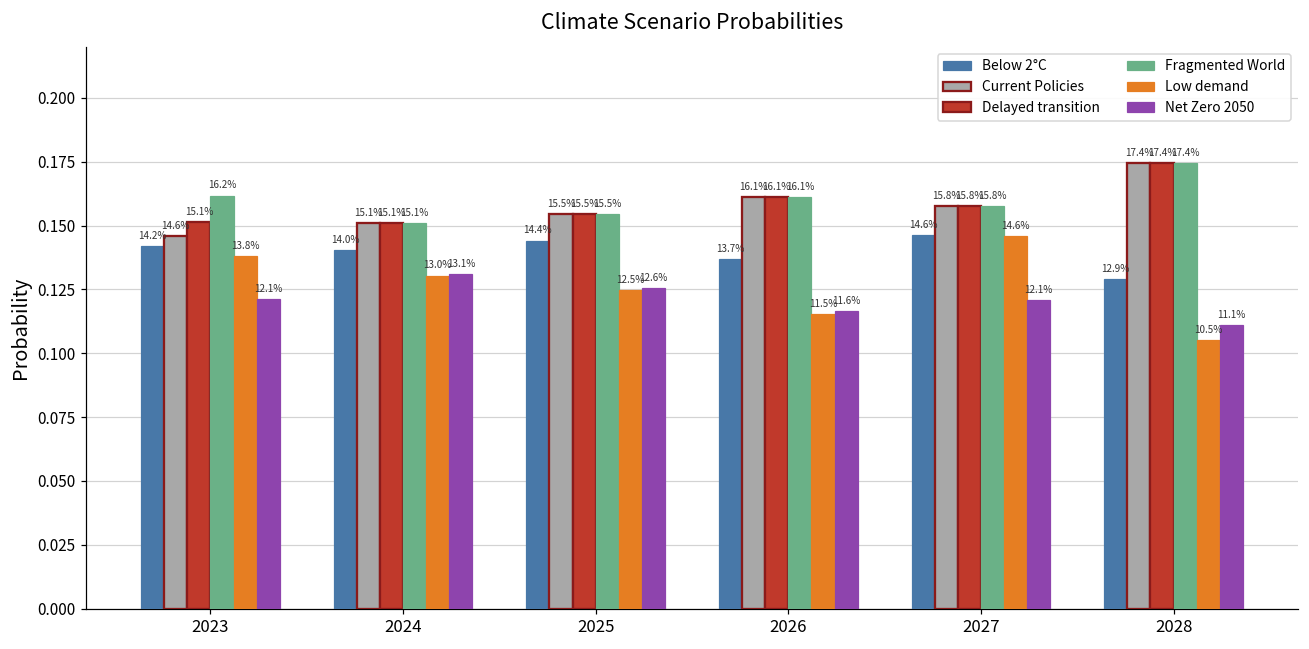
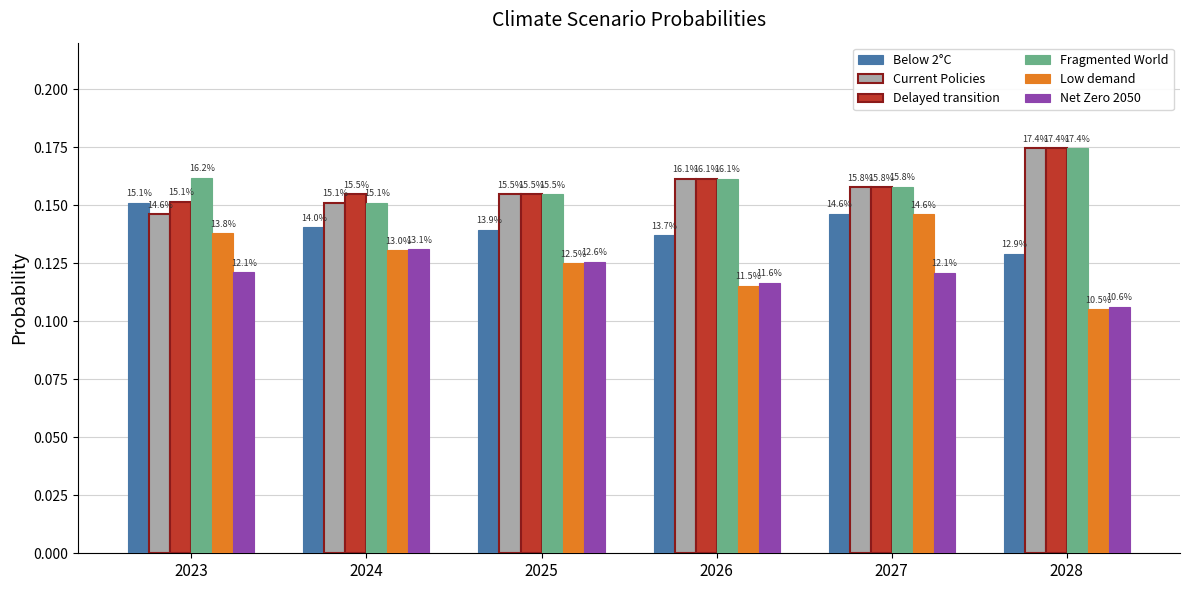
Below 2°C, 2023: 14.2% -> 15.1%
Delayed transition, 2024: 15.1% -> 15.5%
Below 2°C, 2025: 14.4% -> 13.9%
Net Zero 2050, 2028: 11.1% -> 10.6%
